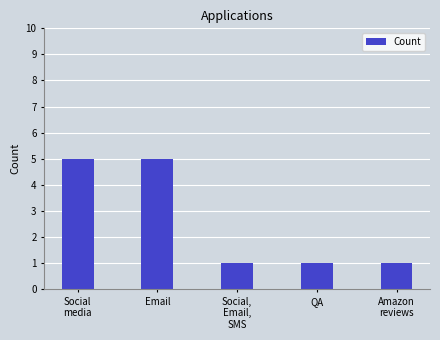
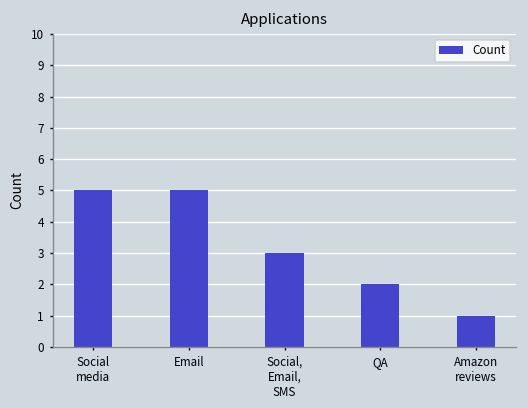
Social, Email, SMS: 1 -> 3
QA: 1 -> 2
